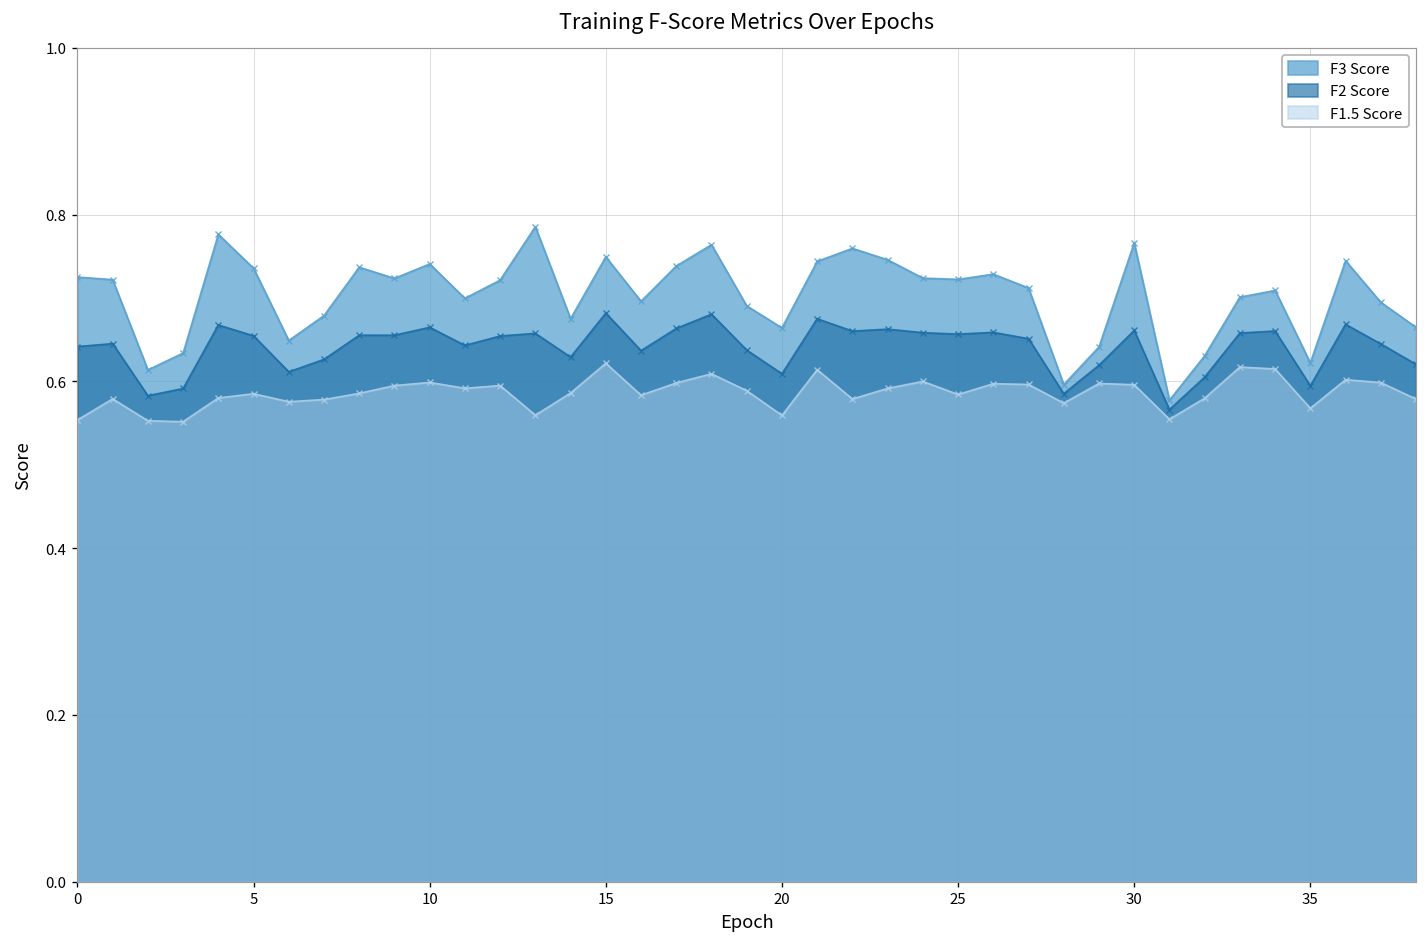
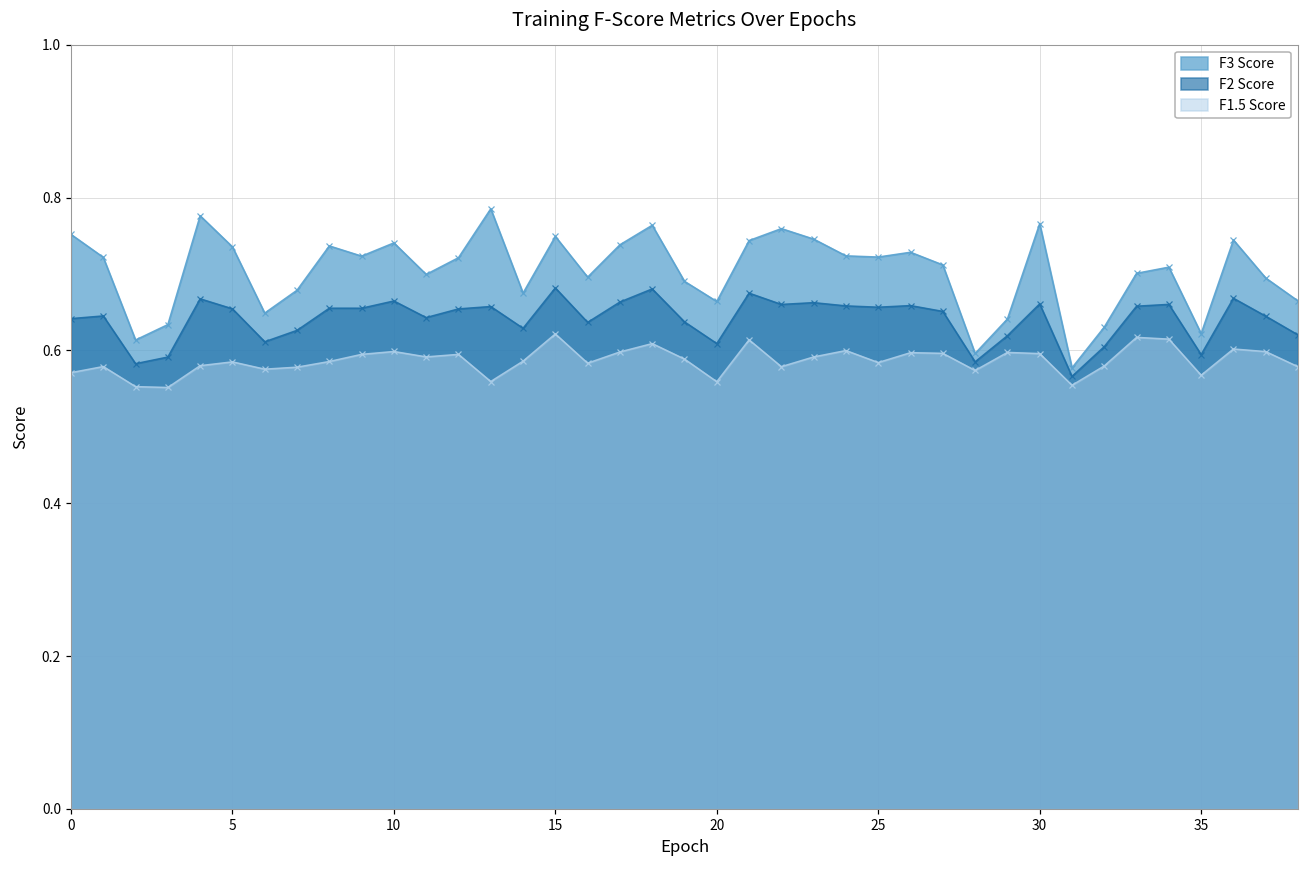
F3 Score, 0: 0.73 -> 0.75
F1.5 Score, 0: 0.55 -> 0.57
